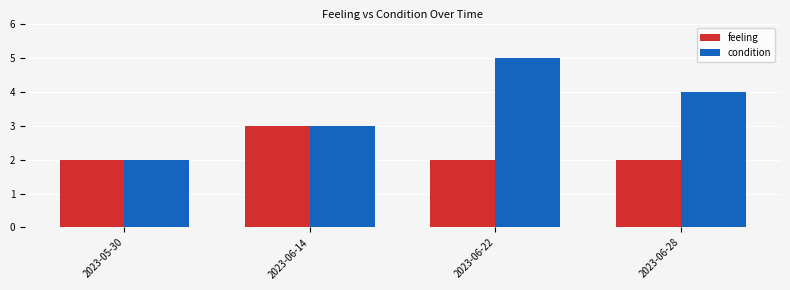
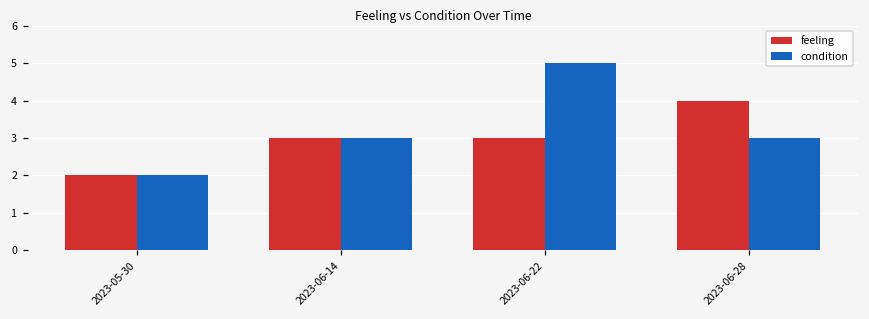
feeling, 2023-06-22: 2 -> 3
feeling, 2023-06-28: 2 -> 4
condition, 2023-06-28: 4 -> 3
